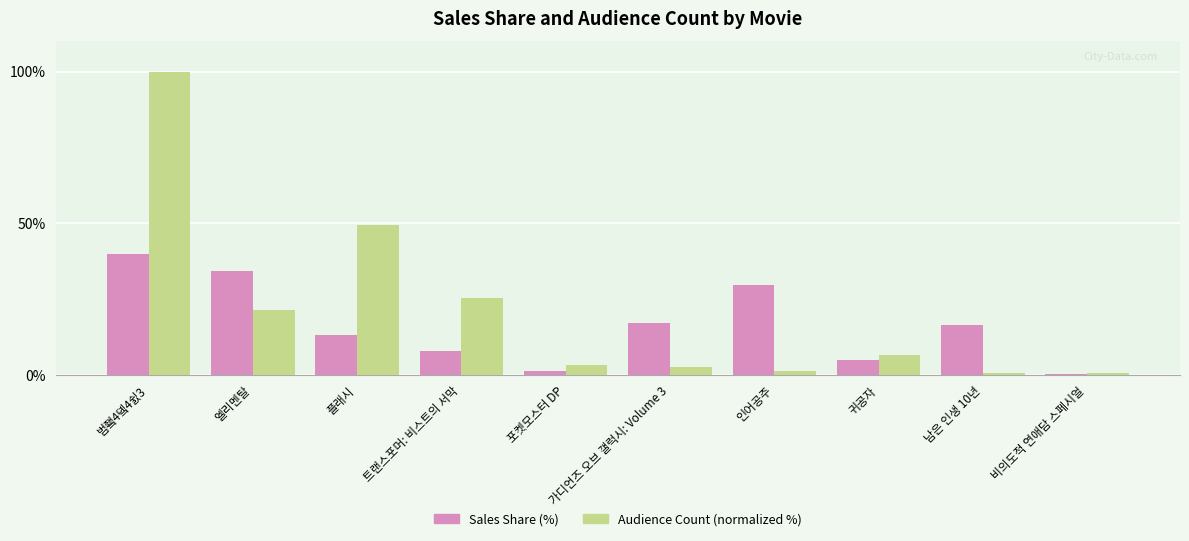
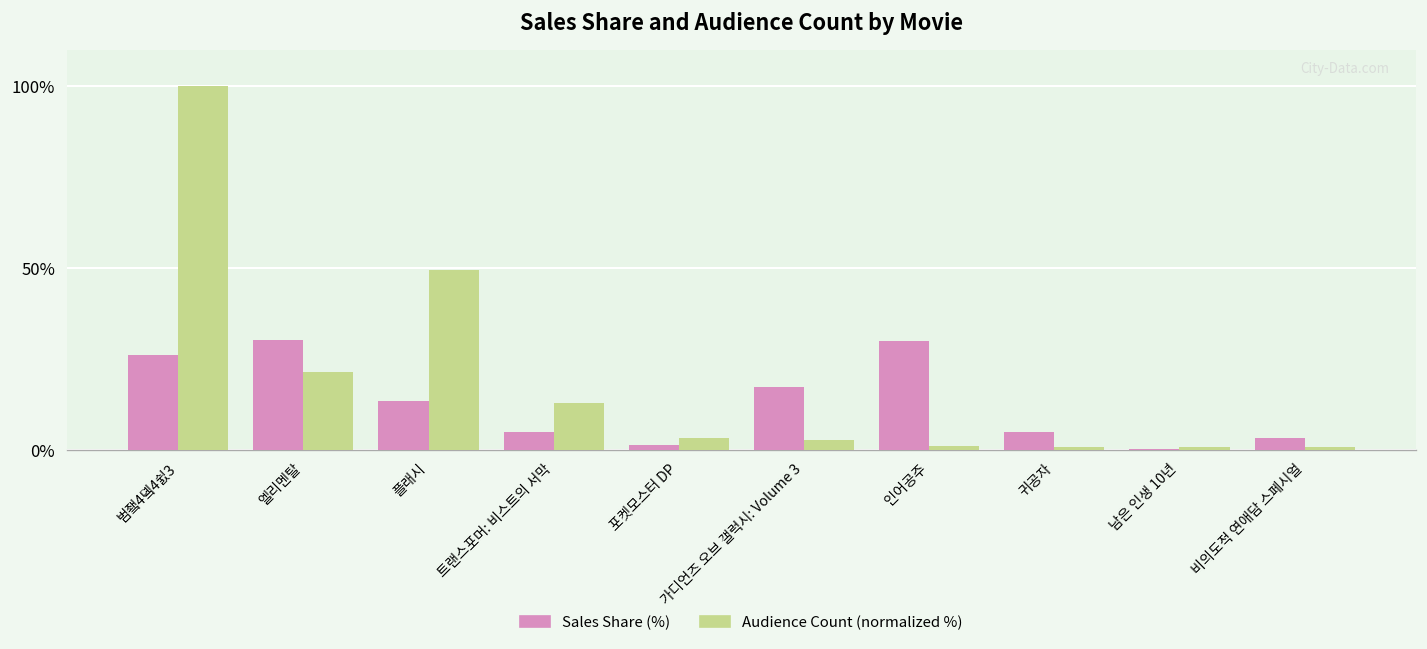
Sales Share (%), 범죀4돀4쉸3: 40% -> 26%
Sales Share (%), 엘리멘탈: 34% -> 30%
Sales Share (%), 트랜스포머: 비스트의 서막: 8% -> 5%
Audience Count (normalized %), 트랜스포머: 비스트의 서막: 25% -> 13%
Audience Count (normalized %), 귀공자: 7% -> 1%
Sales Share (%), 남은 인생 10년: 17% -> 0%
Sales Share (%), 비의도적 연애담 스페시얼: 0% -> 3%
